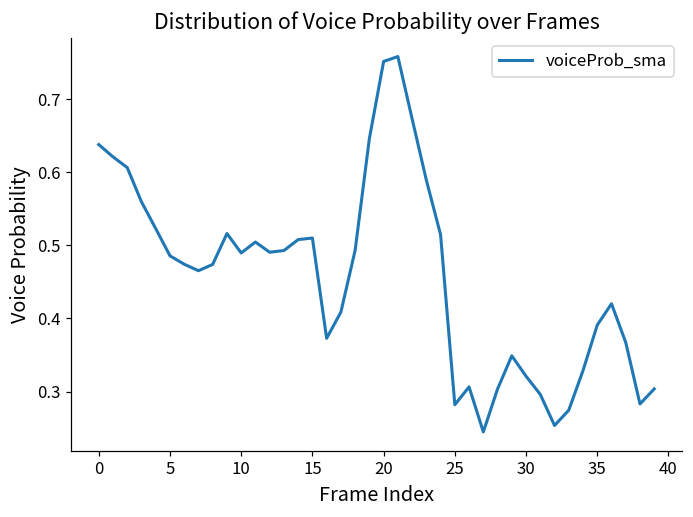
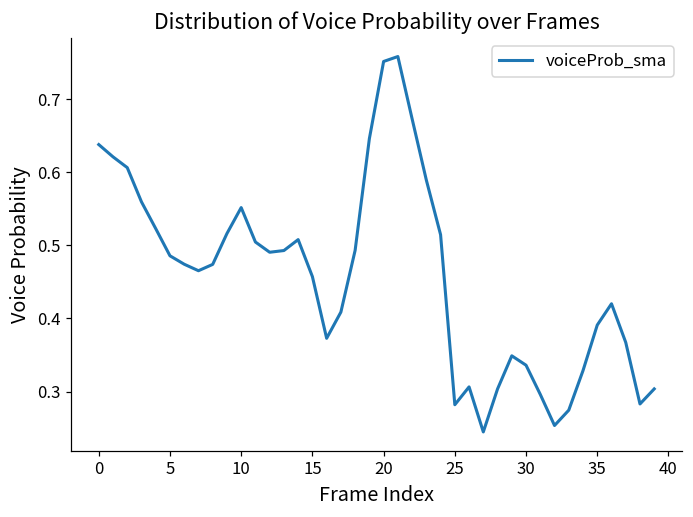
10: 0.49 -> 0.55
15: 0.51 -> 0.46
30: 0.32 -> 0.34
